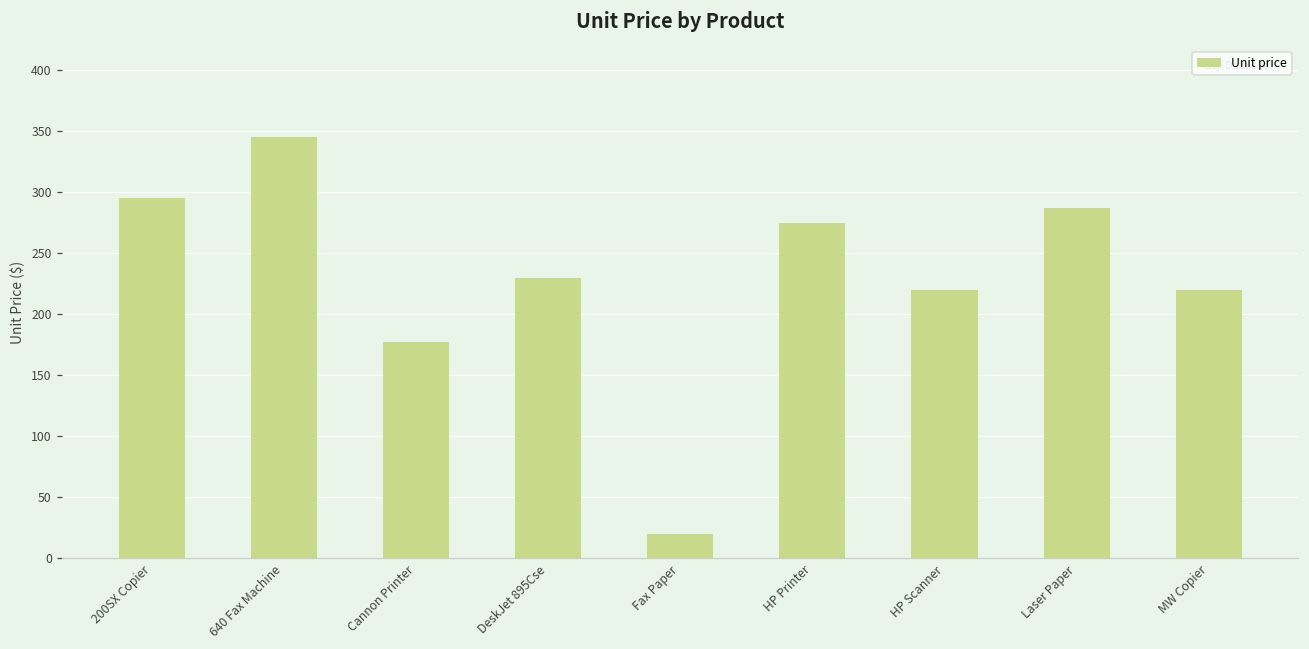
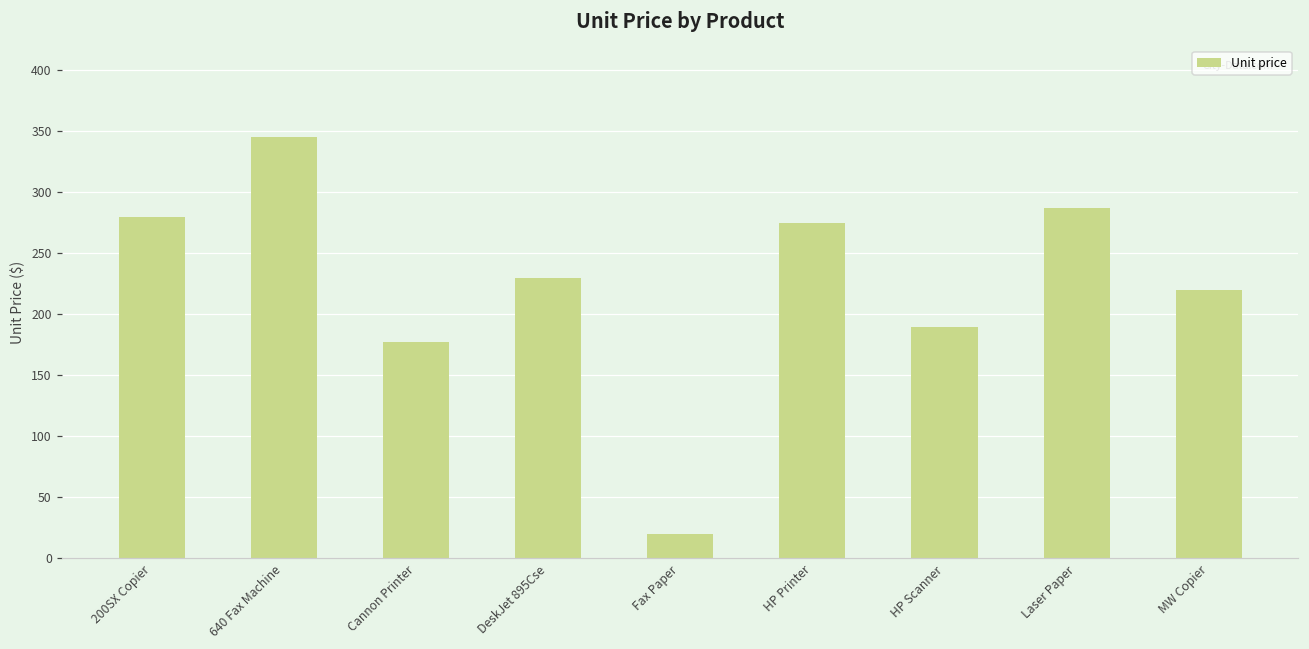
200SX Copier: 295 -> 280
HP Scanner: 220 -> 190
